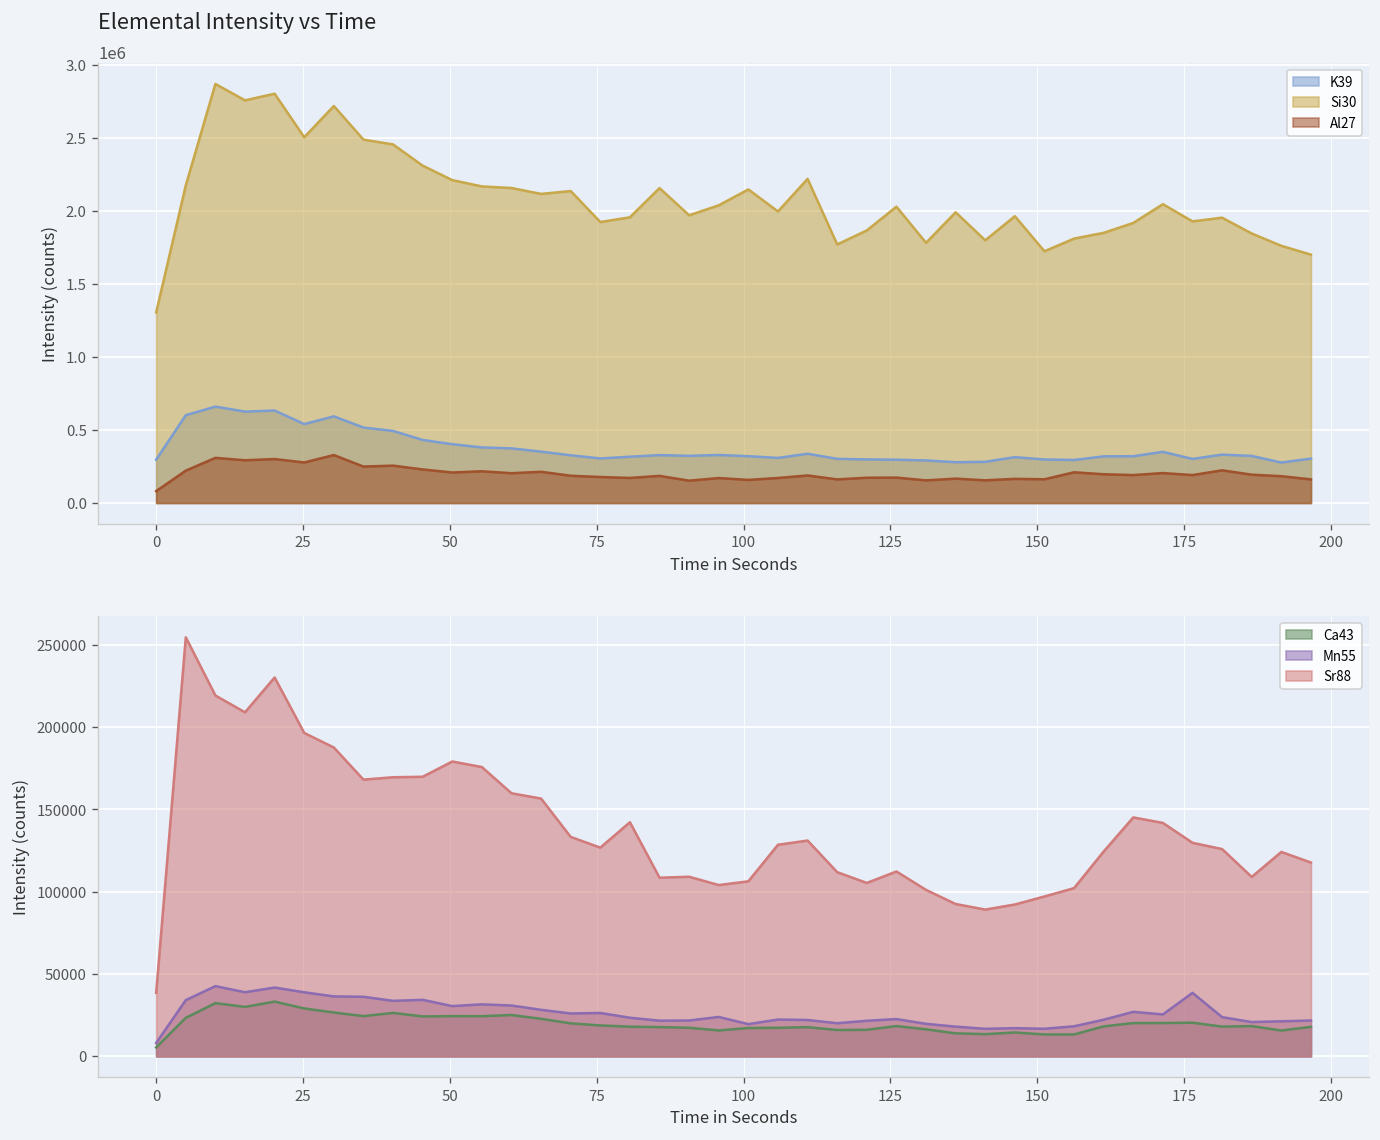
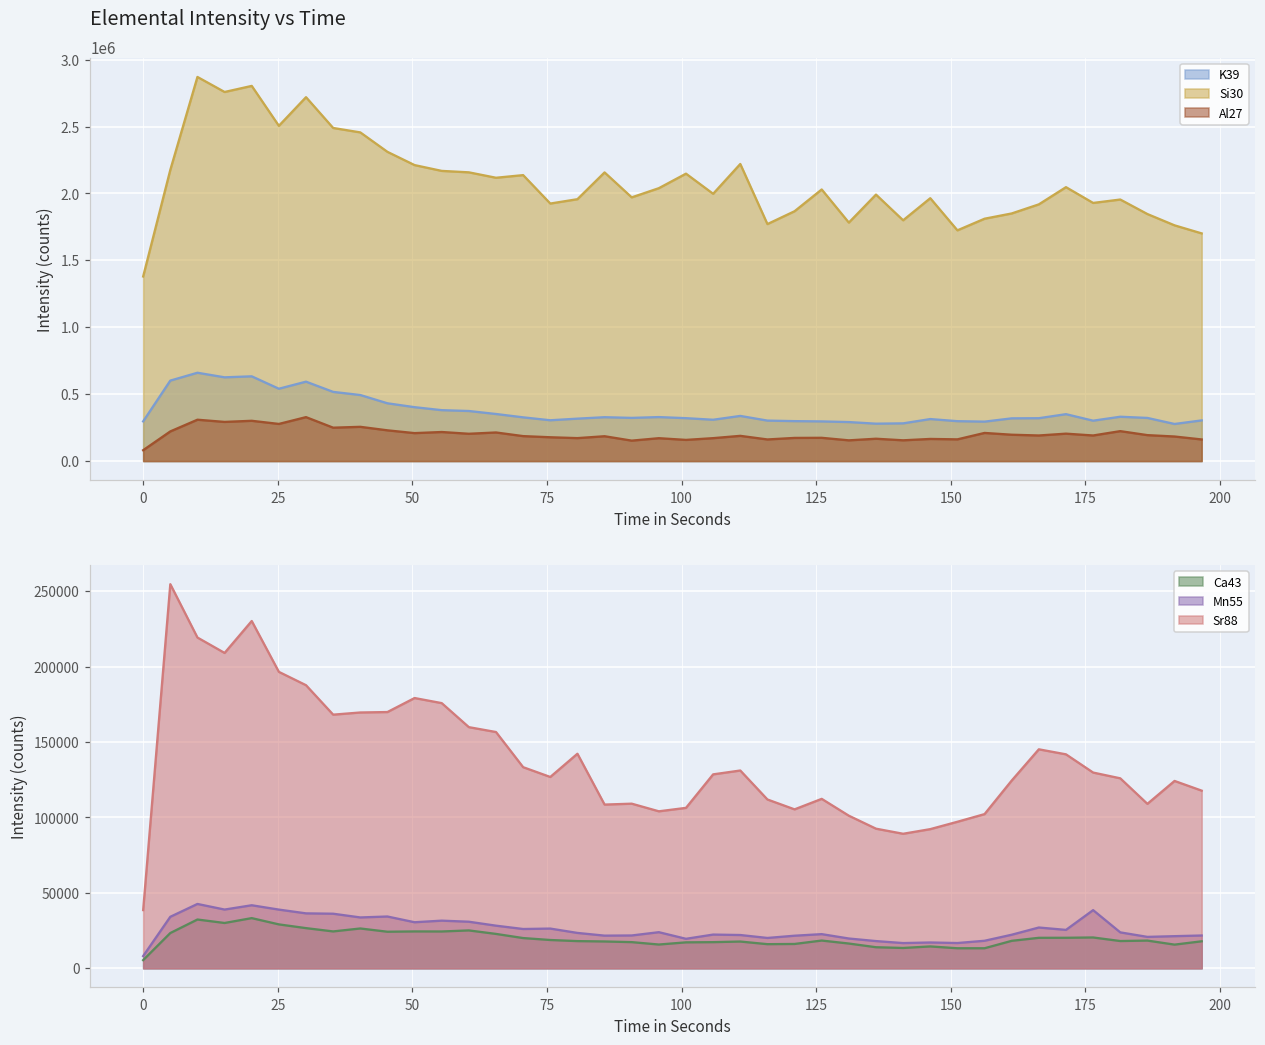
Elemental Intensity vs Time, Si30, 0: 1310000 -> 1380000
